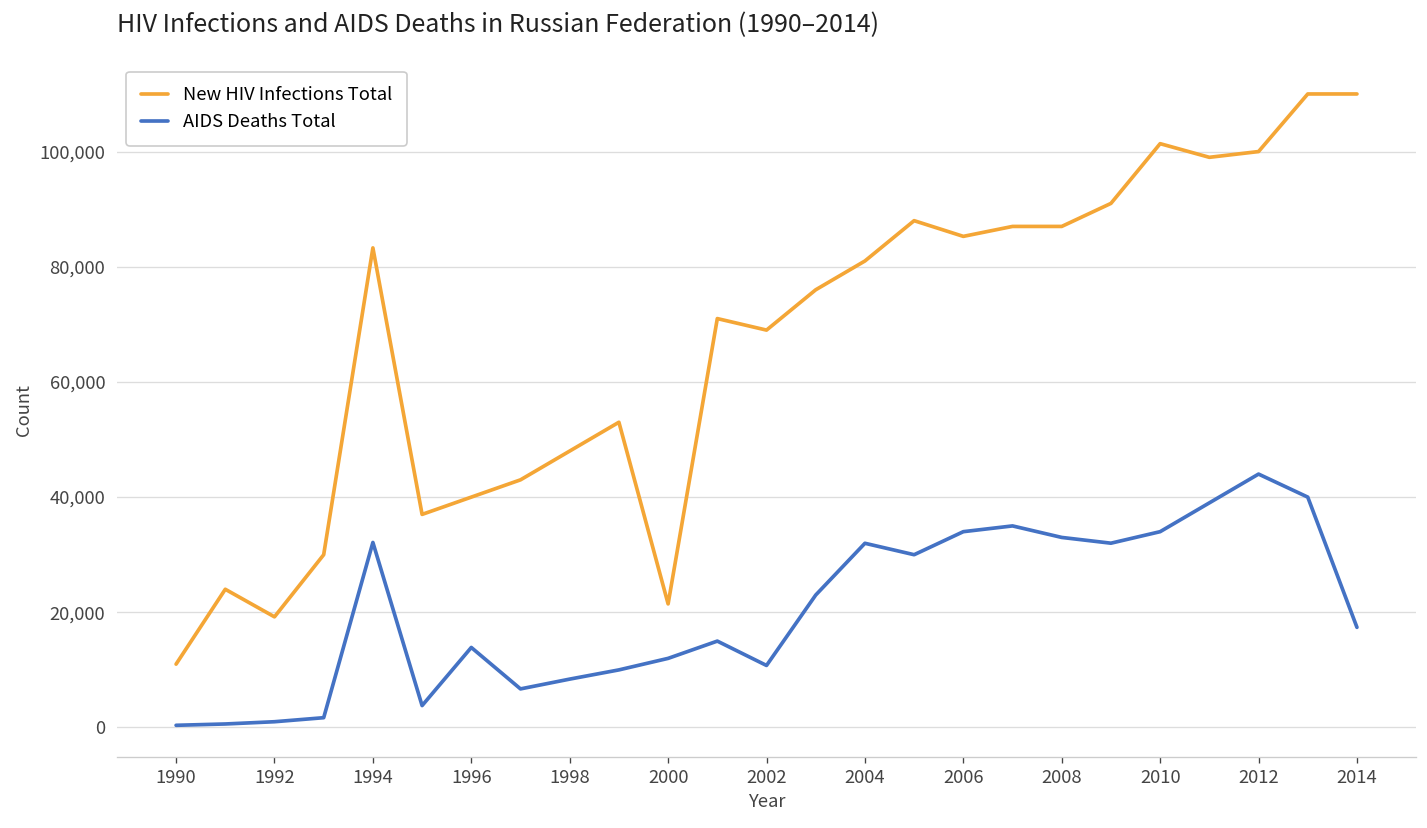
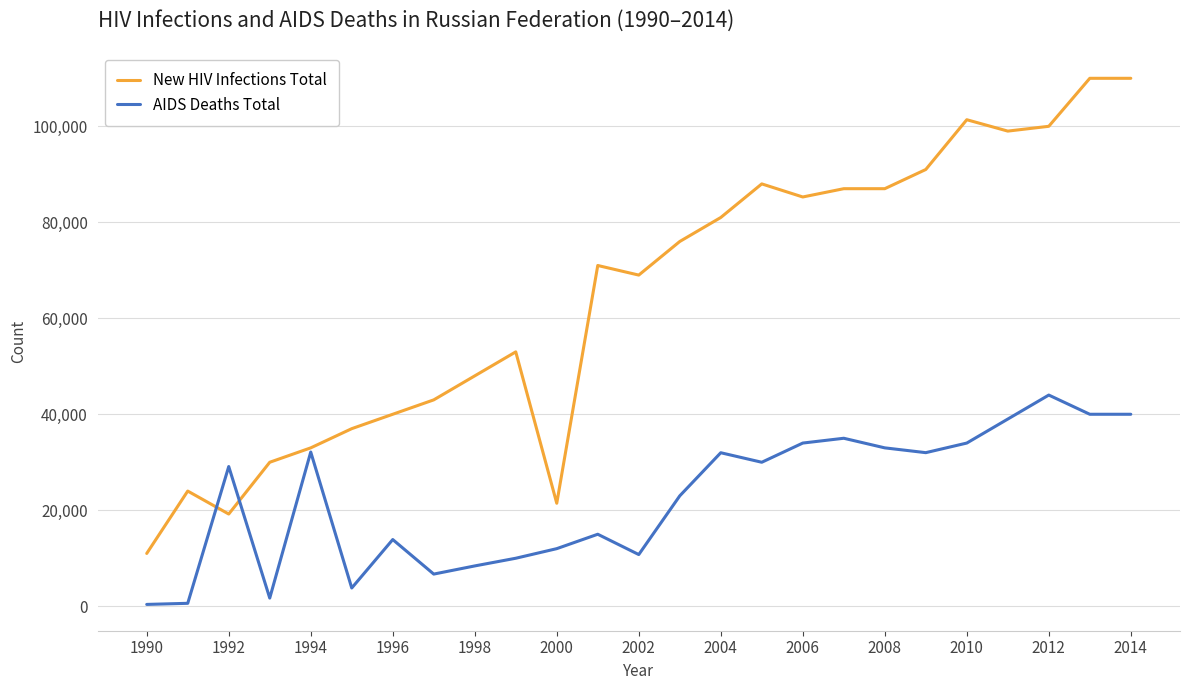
AIDS Deaths Total, 1992: 1,000 -> 29,000
New HIV Infections Total, 1994: 83,000 -> 33,000
AIDS Deaths Total, 2014: 17,000 -> 40,000
